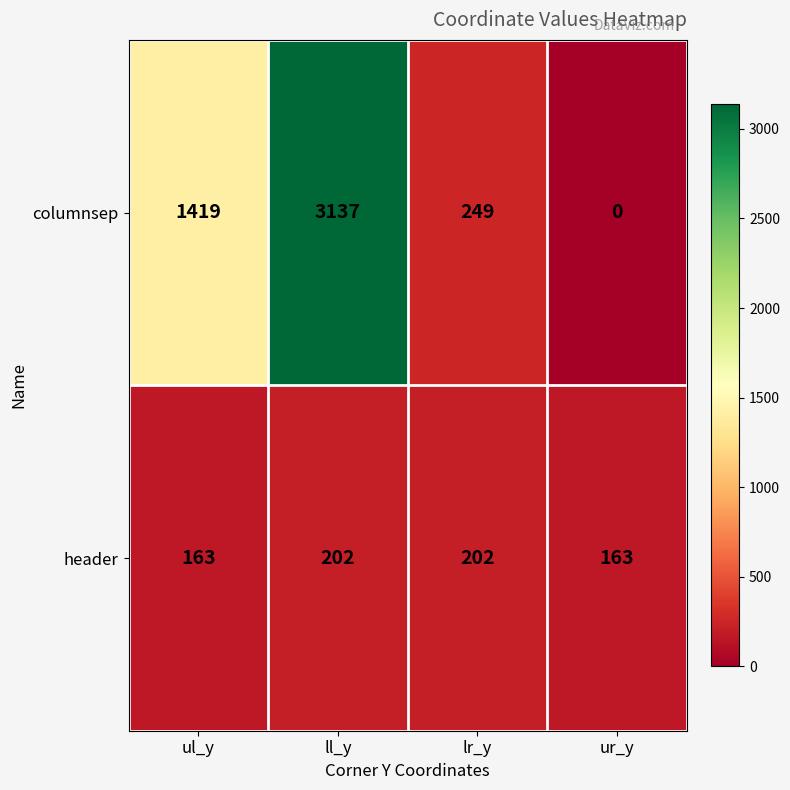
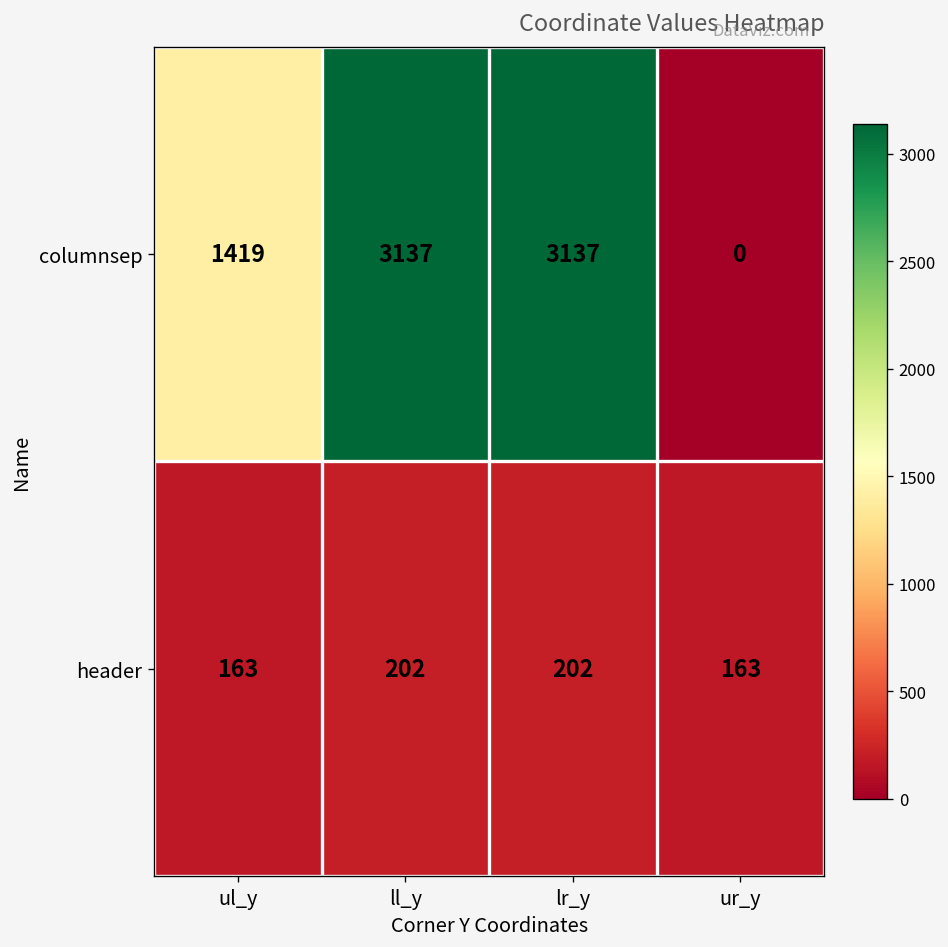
columnsep, lr_y: 249 -> 3137
